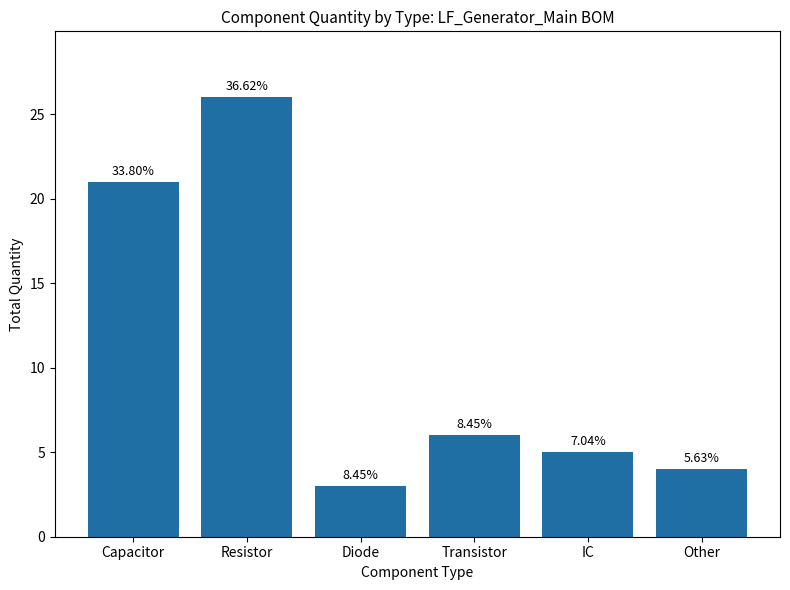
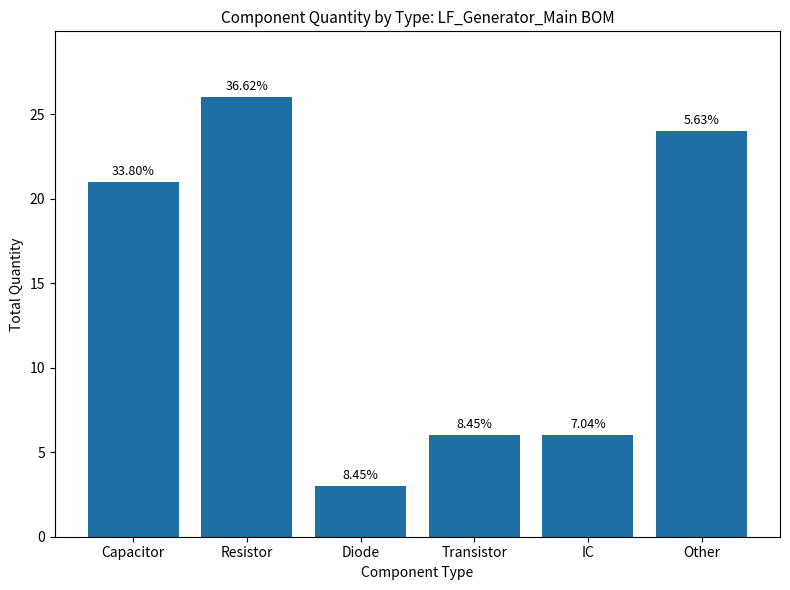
IC: 5 -> 6
Other: 4 -> 24
